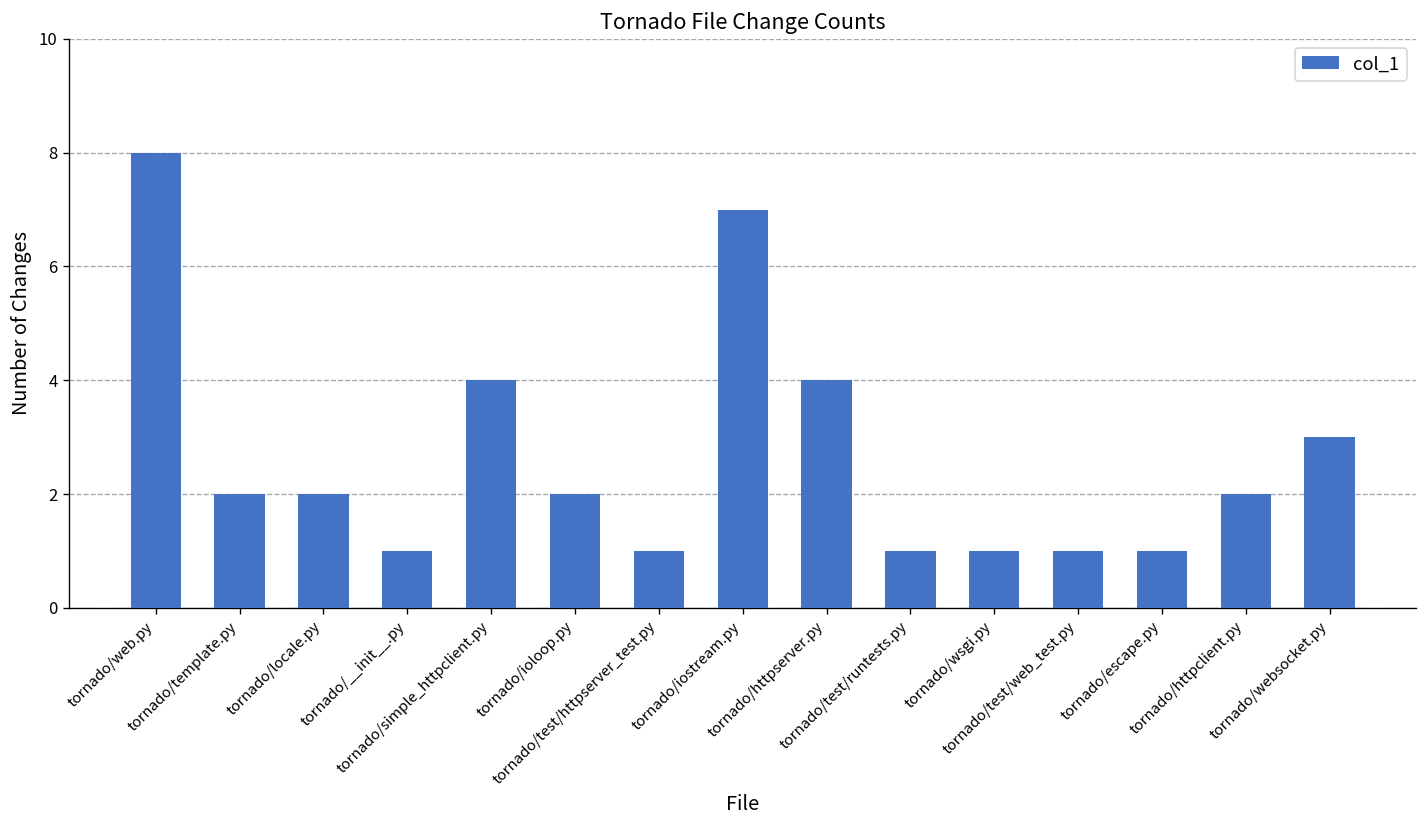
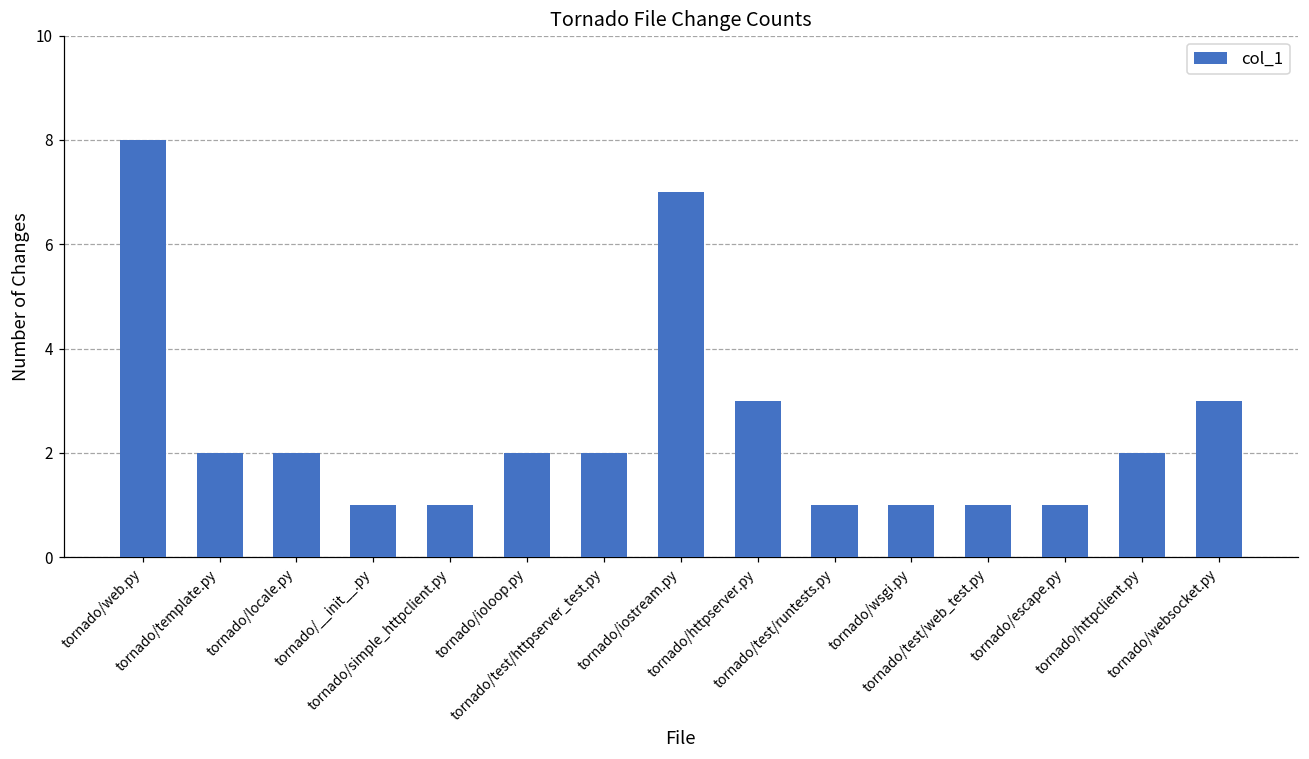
tornado/simple_httpclient.py: 4 -> 1
tornado/test/httpserver_test.py: 1 -> 2
tornado/httpserver.py: 4 -> 3
